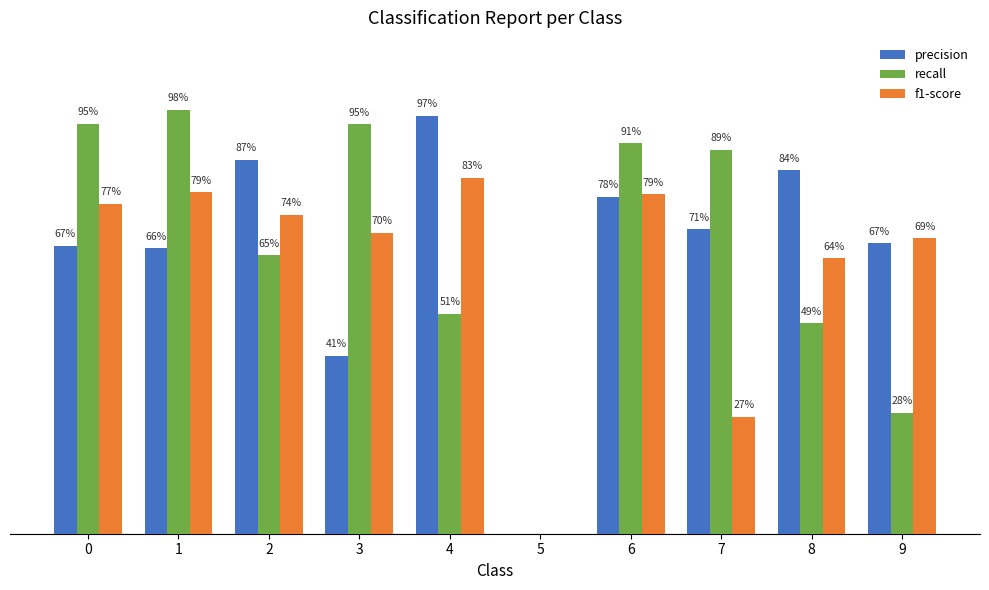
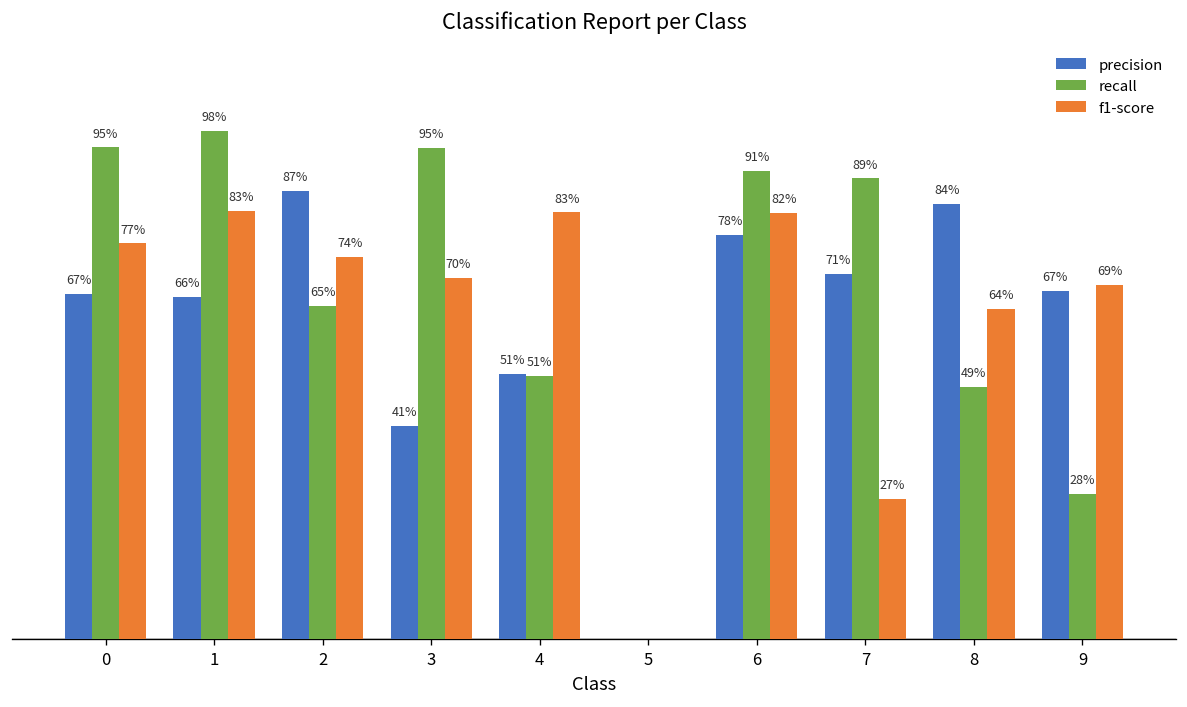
f1-score, 1: 79% -> 83%
precision, 4: 97% -> 51%
f1-score, 6: 79% -> 82%
